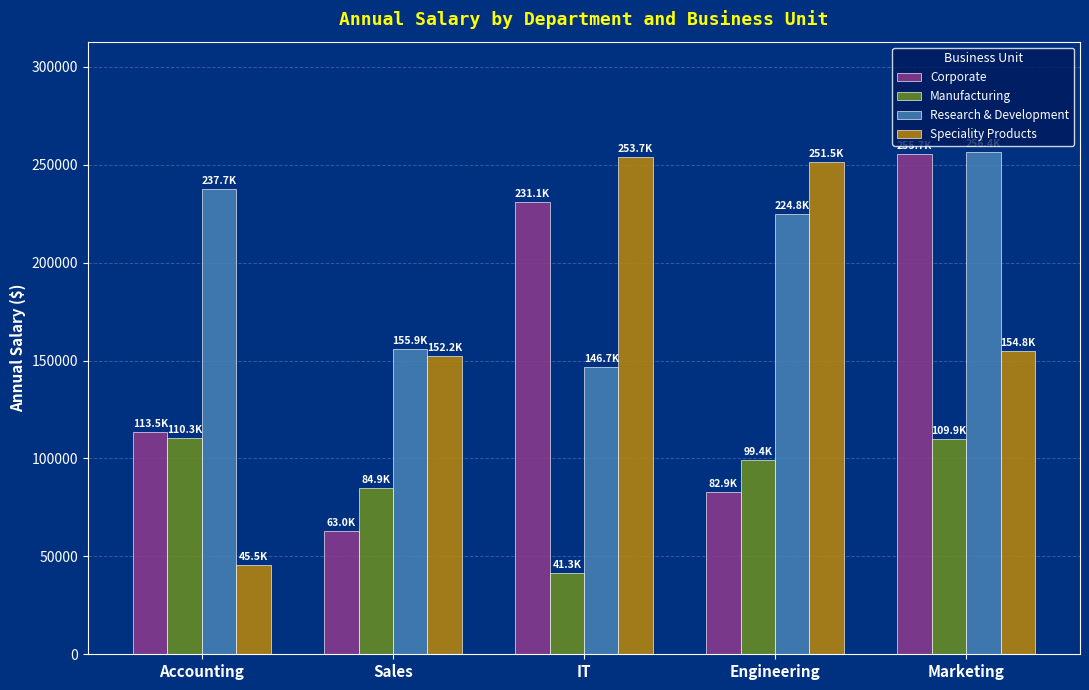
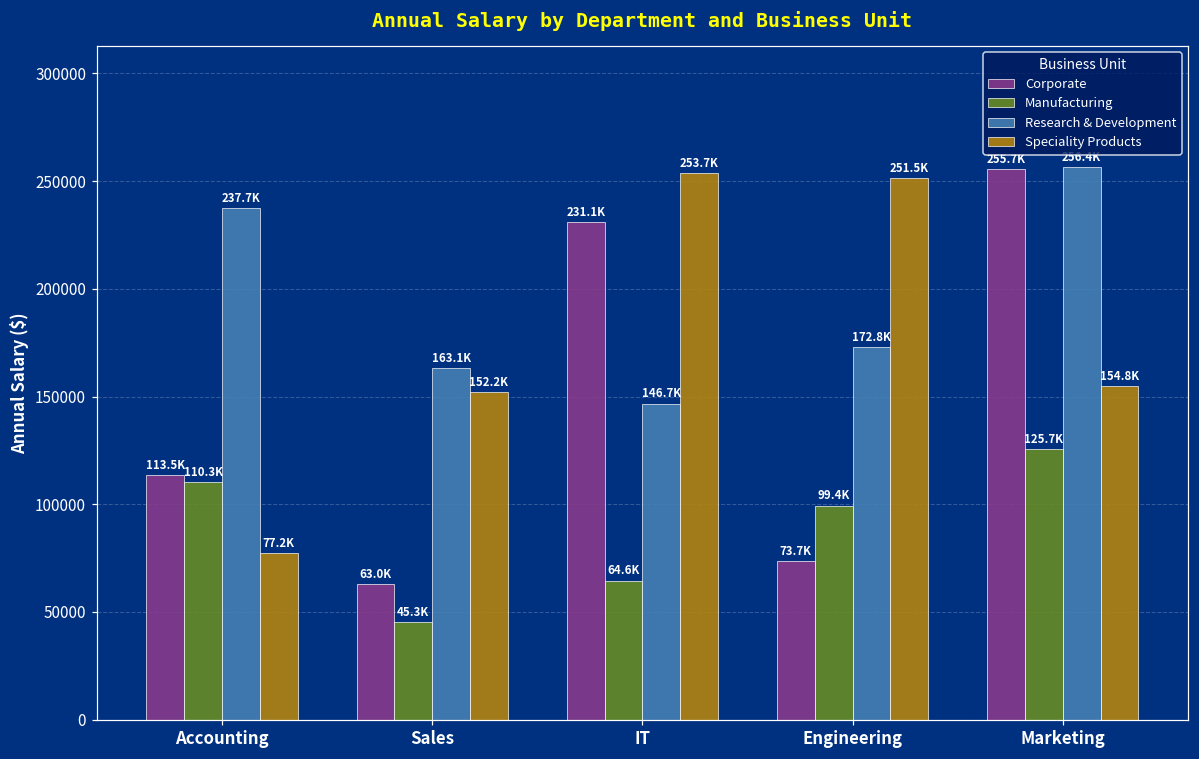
Speciality Products, Accounting: 45.5K -> 77.2K
Manufacturing, Sales: 84.9K -> 45.3K
Research & Development, Sales: 155.9K -> 163.1K
Manufacturing, IT: 41.3K -> 64.6K
Corporate, Engineering: 82.9K -> 73.7K
Research & Development, Engineering: 224.8K -> 172.8K
Manufacturing, Marketing: 109.9K -> 125.7K
